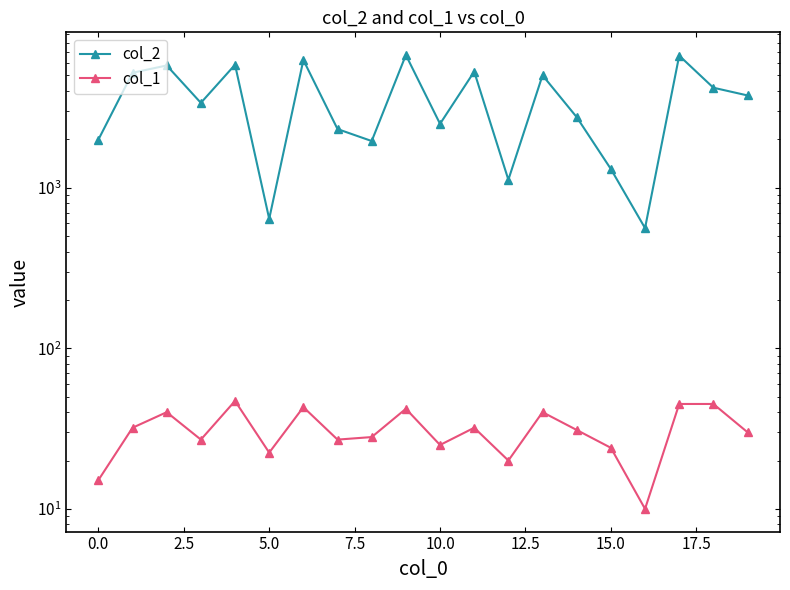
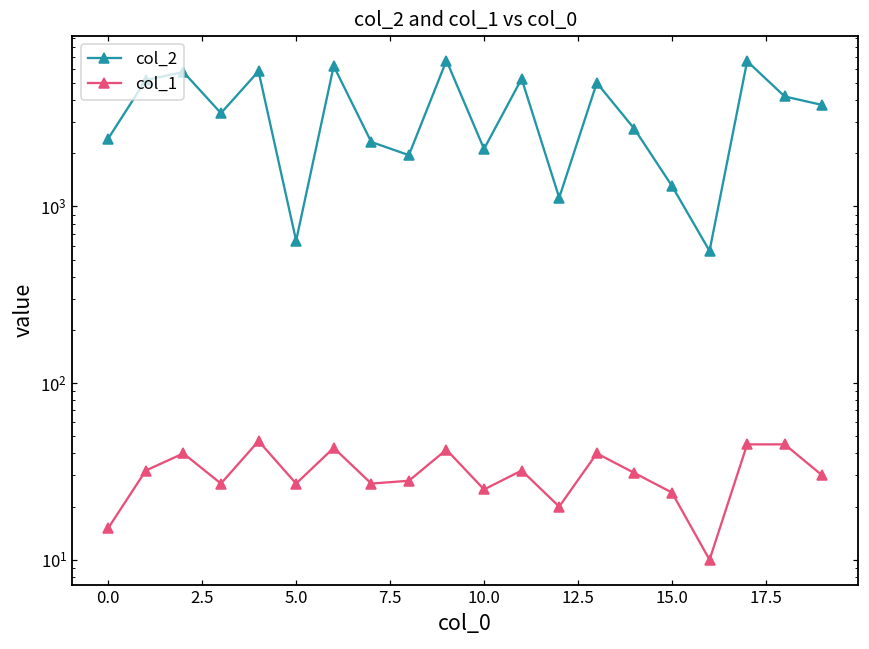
col_2, 0.0: 2000 -> 2400
col_1, 5.0: 22 -> 27
col_2, 10.0: 2500 -> 2100
